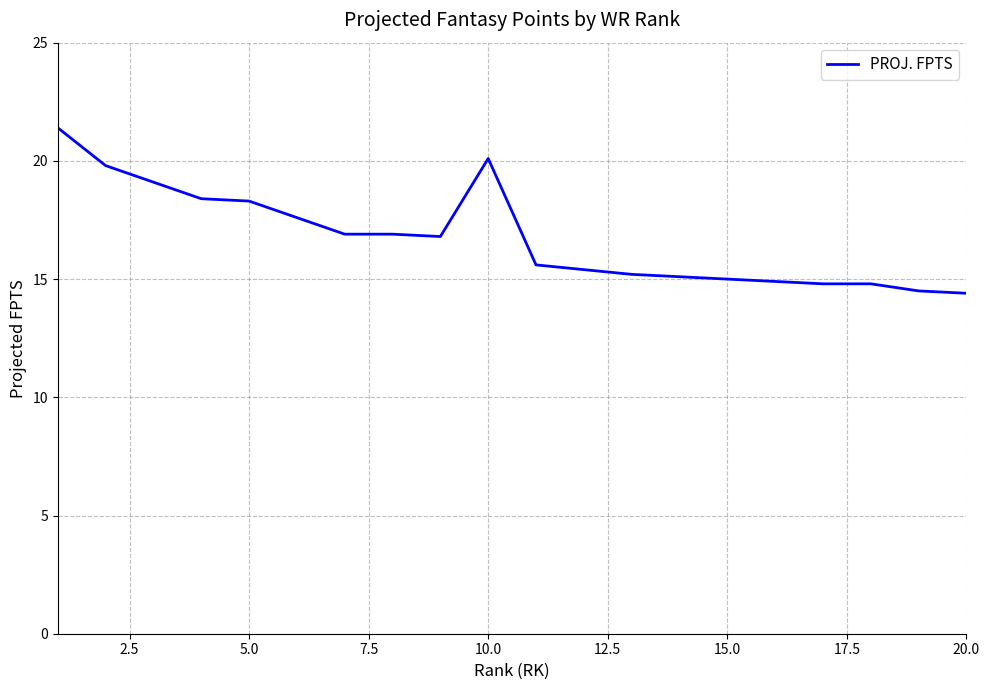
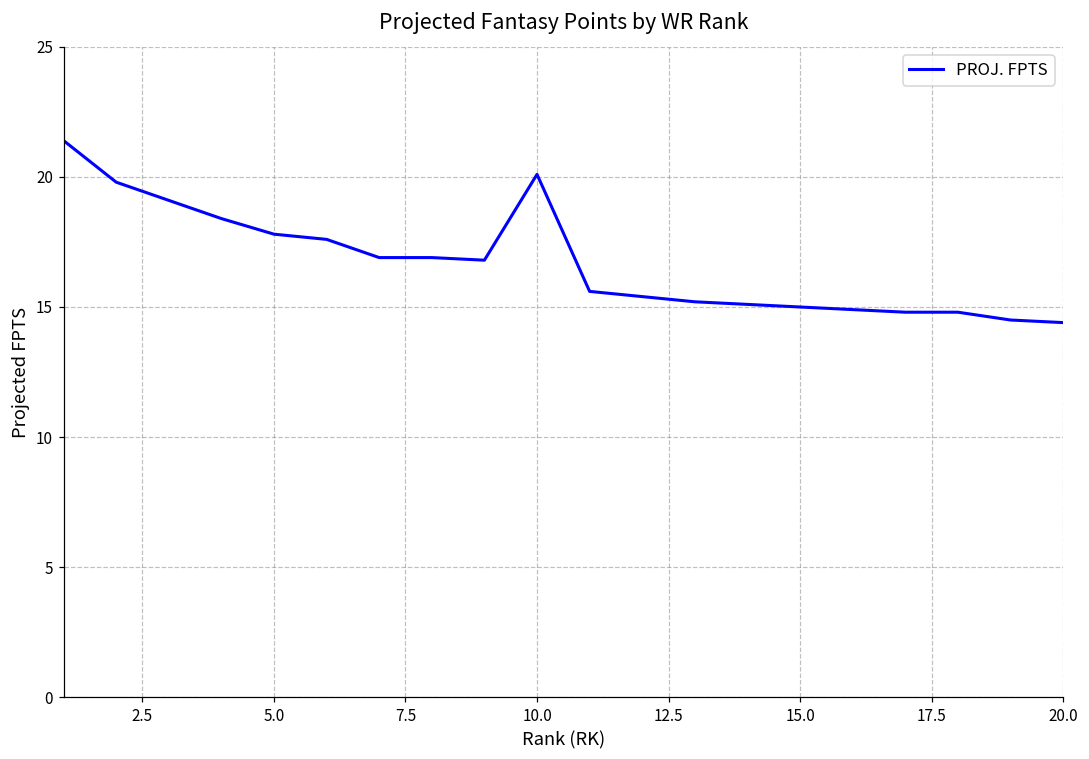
5.0: 18.3 -> 17.8
